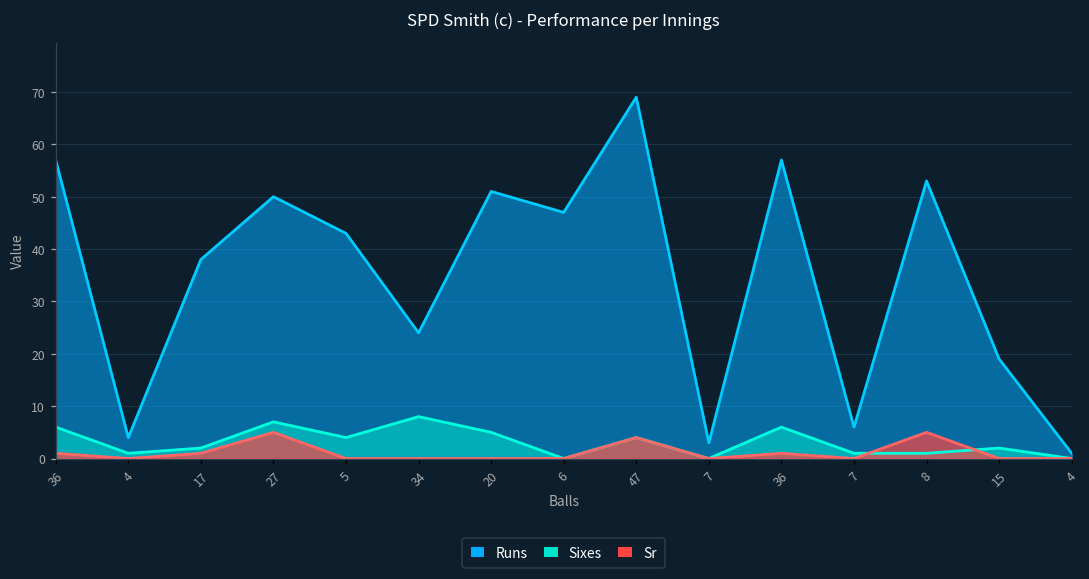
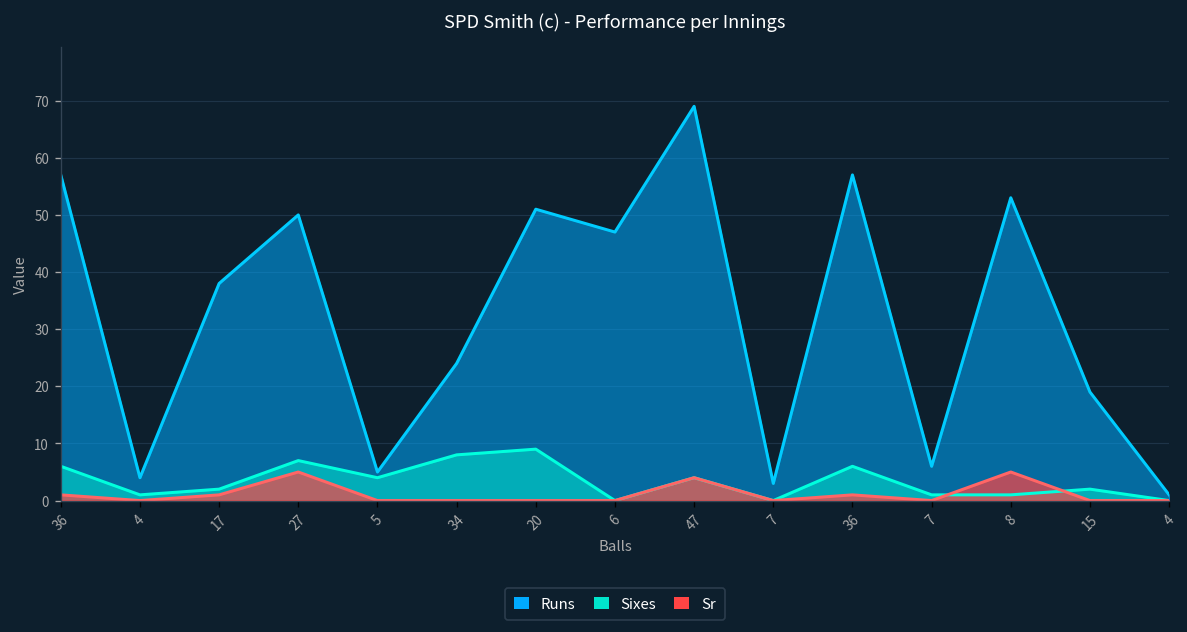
Runs, 5: 43 -> 5
Sixes, 20: 5 -> 9
